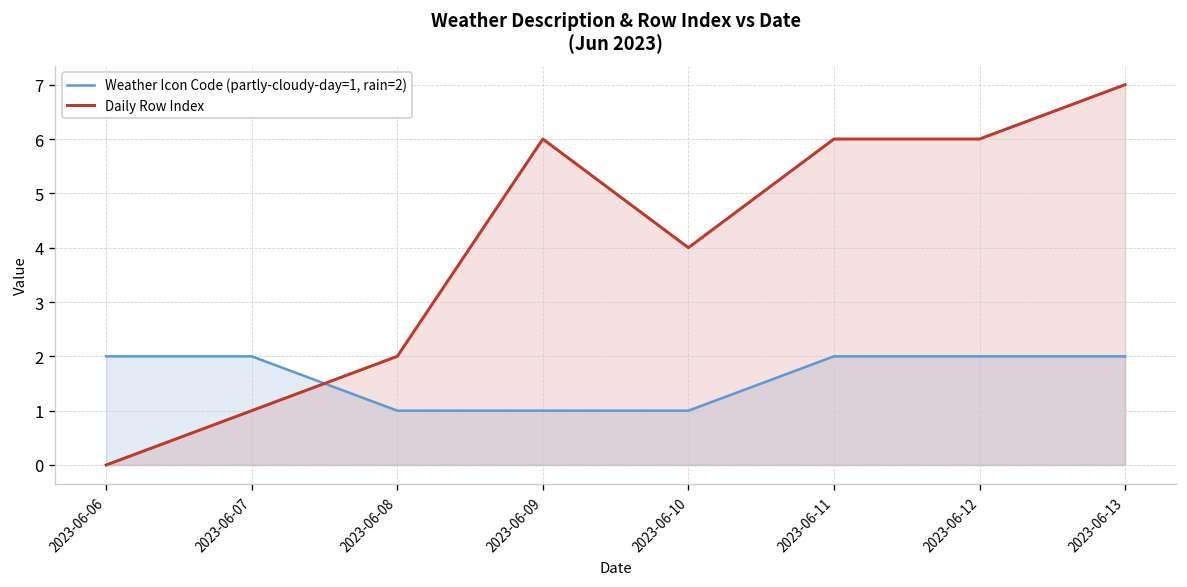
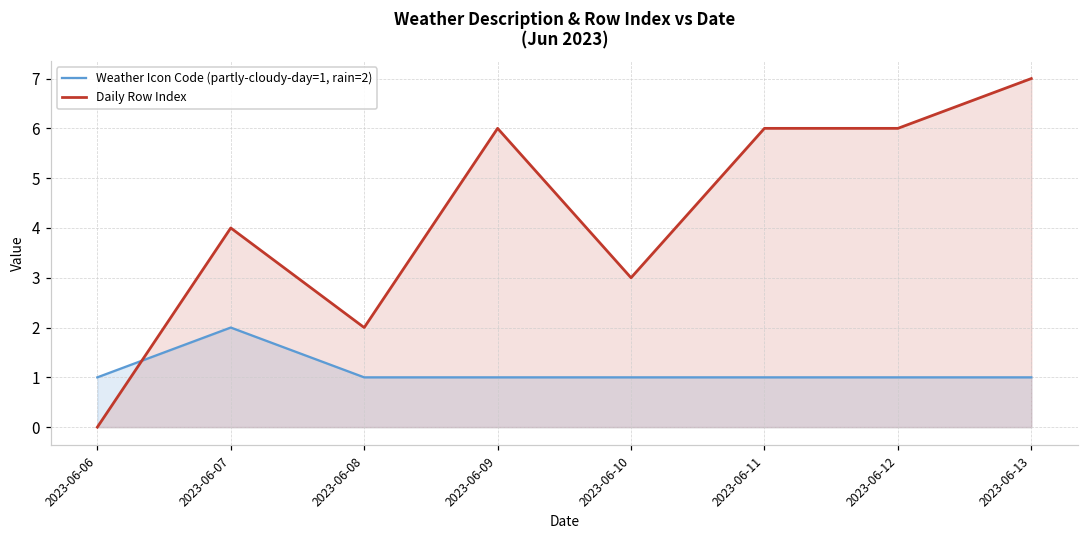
Weather Icon Code (partly-cloudy-day=1, rain=2), 2023-06-06: 2 -> 1
Daily Row Index, 2023-06-07: 1 -> 4
Daily Row Index, 2023-06-10: 4 -> 3
Weather Icon Code (partly-cloudy-day=1, rain=2), 2023-06-11: 2 -> 1
Weather Icon Code (partly-cloudy-day=1, rain=2), 2023-06-12: 2 -> 1
Weather Icon Code (partly-cloudy-day=1, rain=2), 2023-06-13: 2 -> 1
